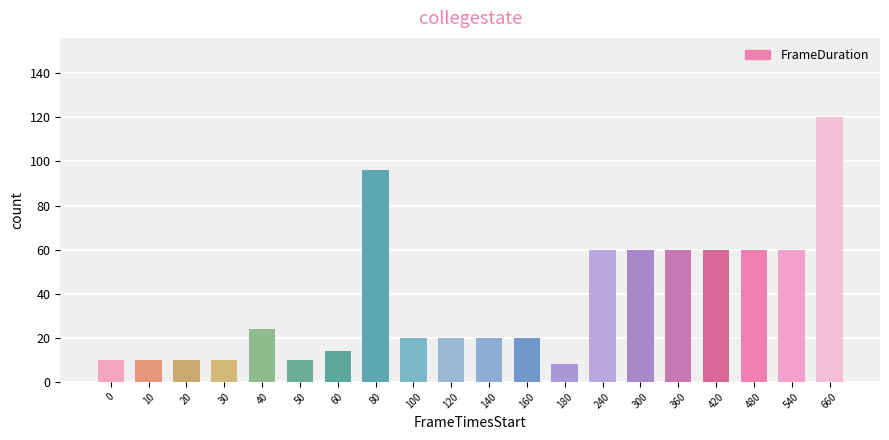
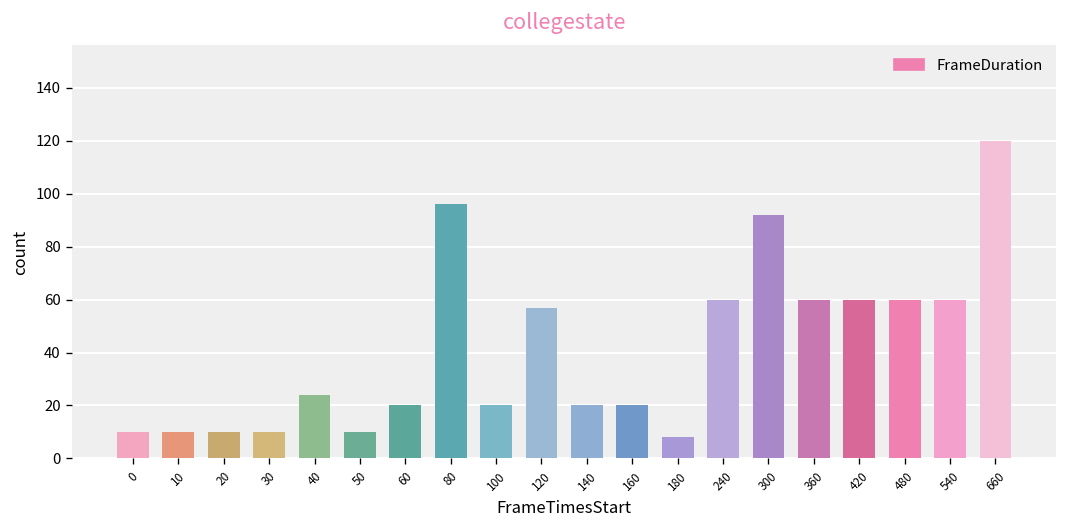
60: 14 -> 20
120: 20 -> 57
300: 60 -> 92
